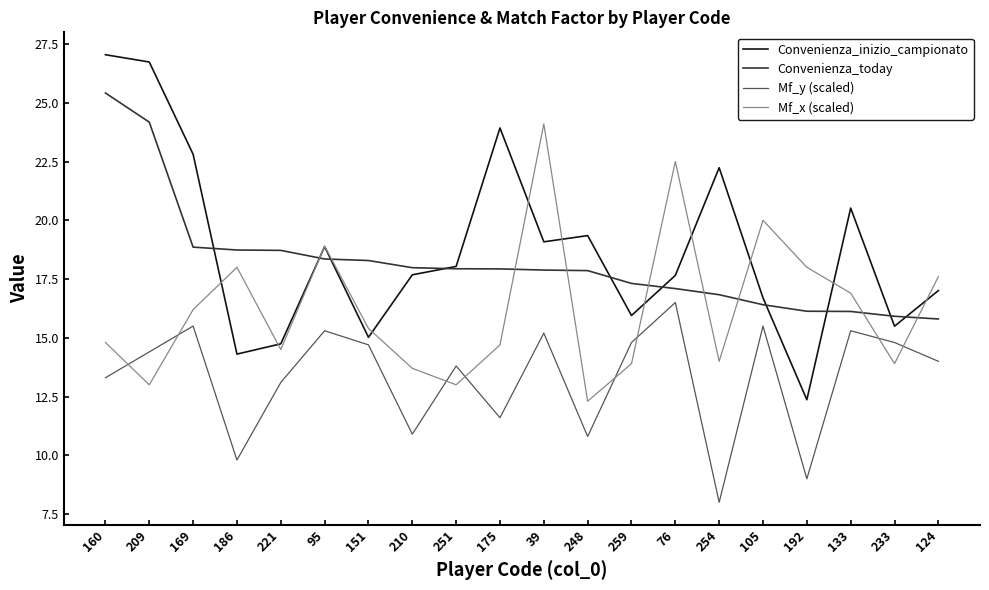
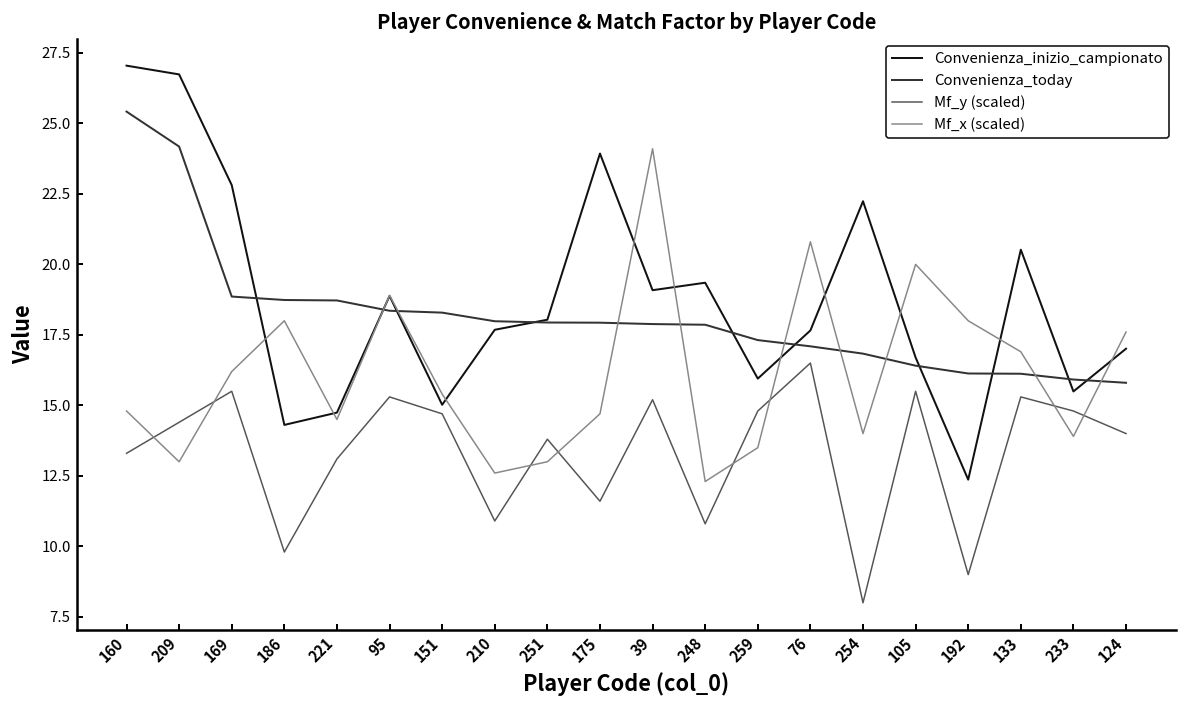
Mf_x (scaled), 210: 13.7 -> 12.6
Mf_x (scaled), 259: 13.9 -> 13.5
Mf_x (scaled), 76: 22.5 -> 20.8
